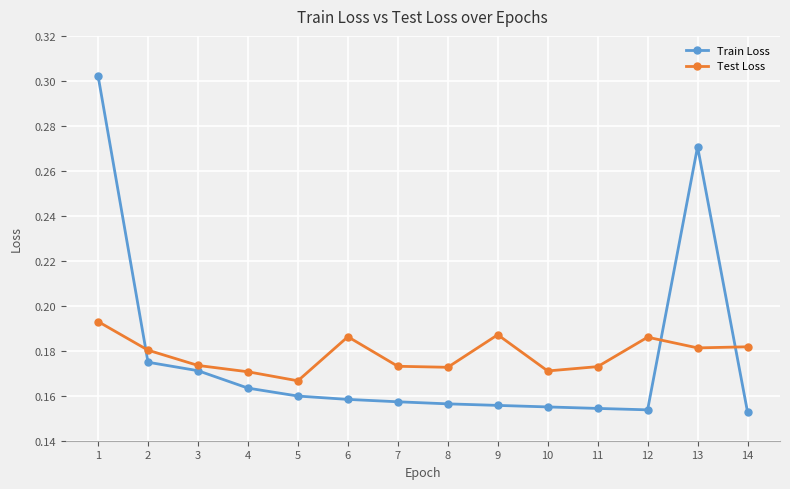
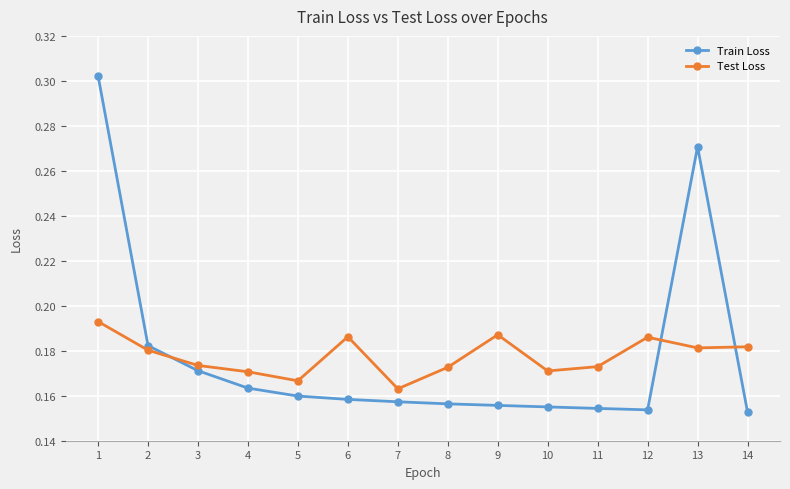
Train Loss, 2: 0.175 -> 0.182
Test Loss, 7: 0.173 -> 0.163
